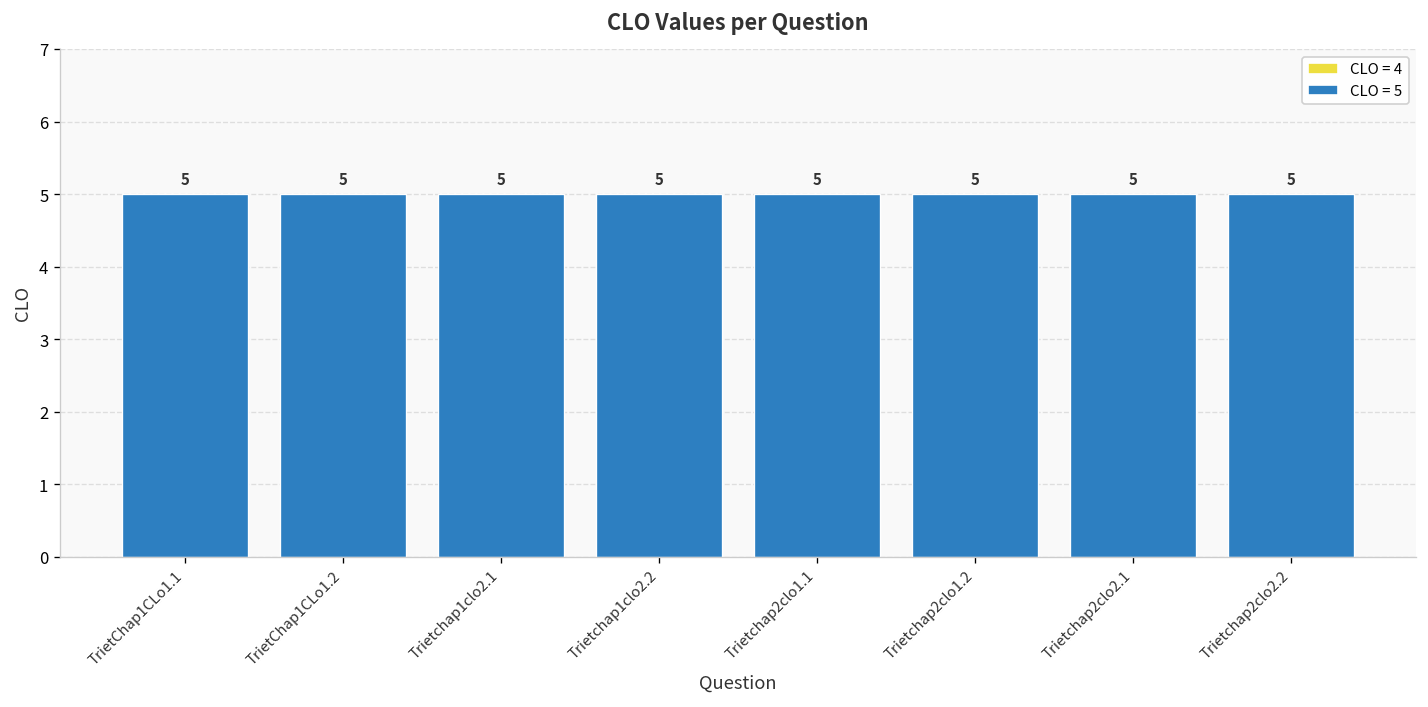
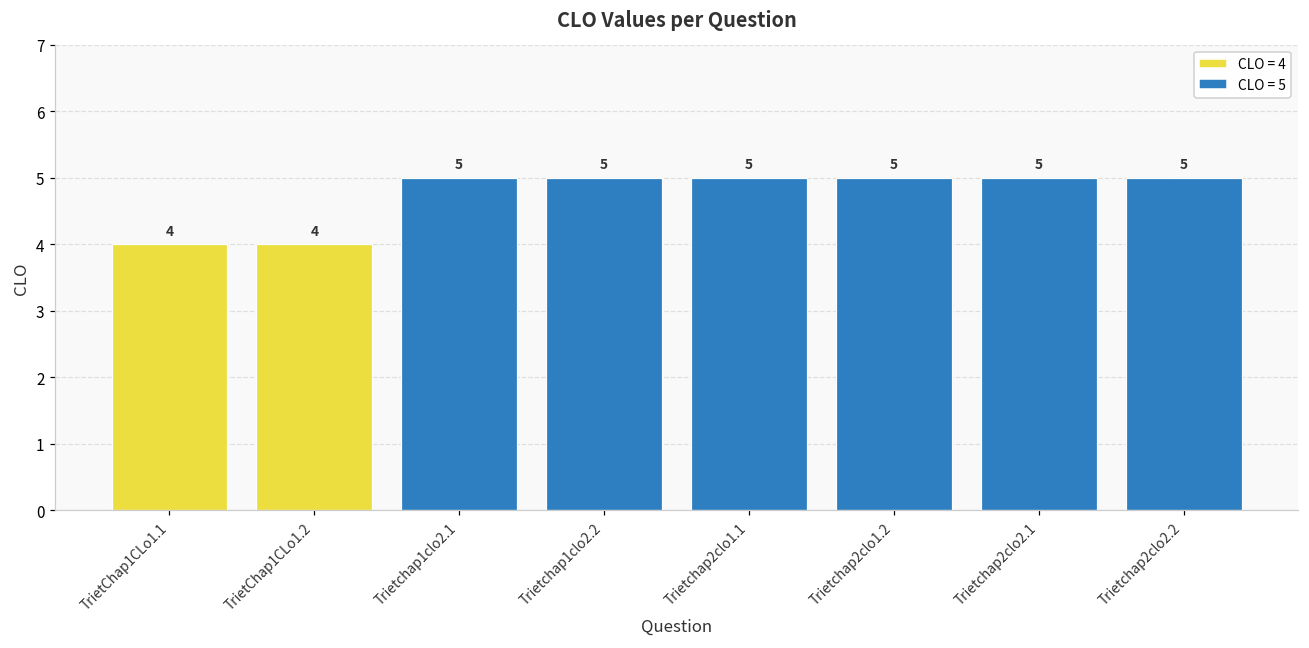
TrietChap1CLo1.1: 5 -> 4
TrietChap1CLo1.2: 5 -> 4
